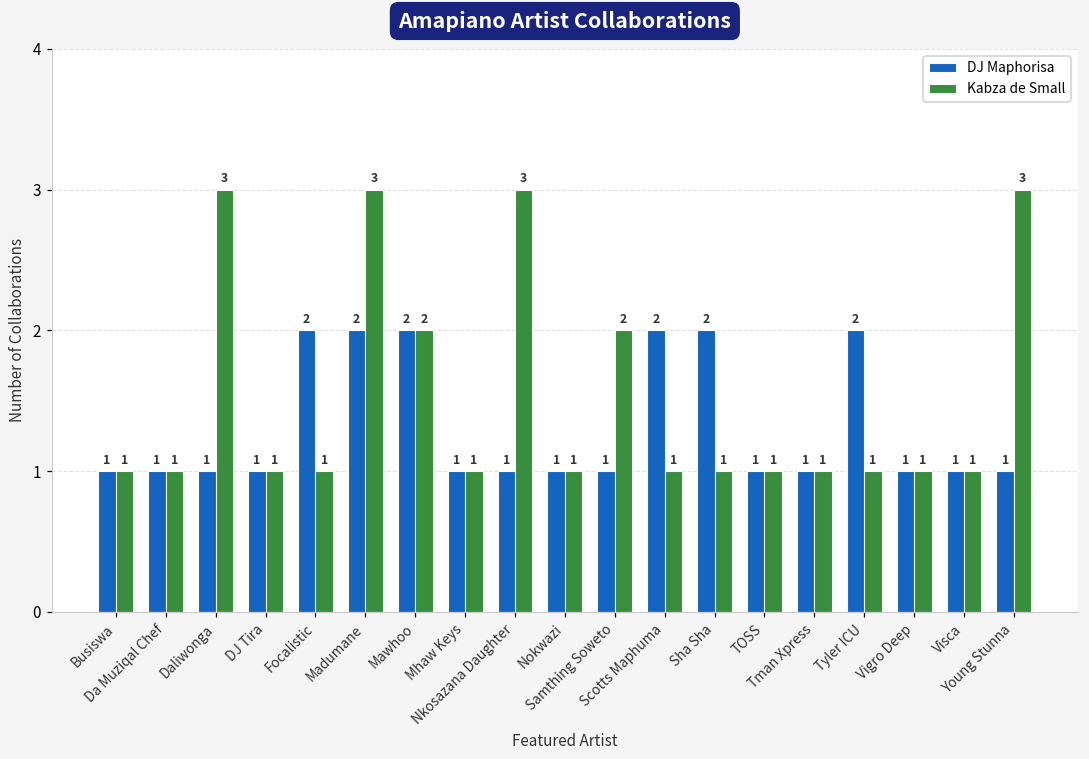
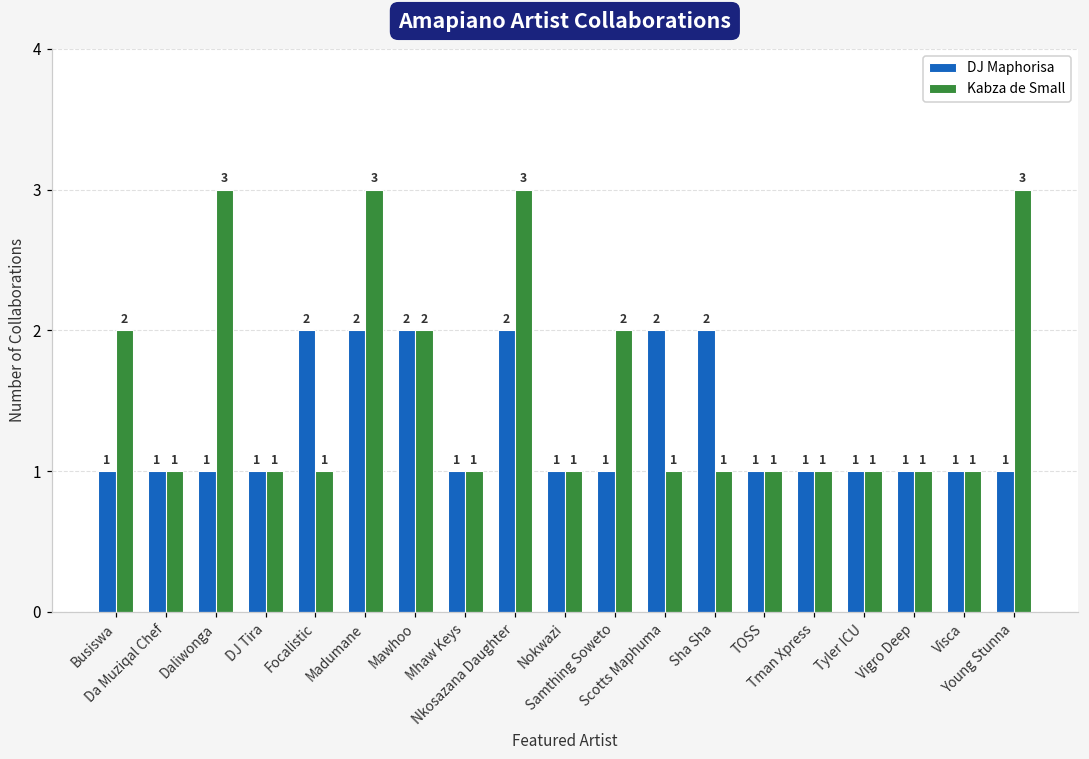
Kabza de Small, Busiswa: 1 -> 2
DJ Maphorisa, Nkosazana Daughter: 1 -> 2
DJ Maphorisa, Tyler ICU: 2 -> 1
